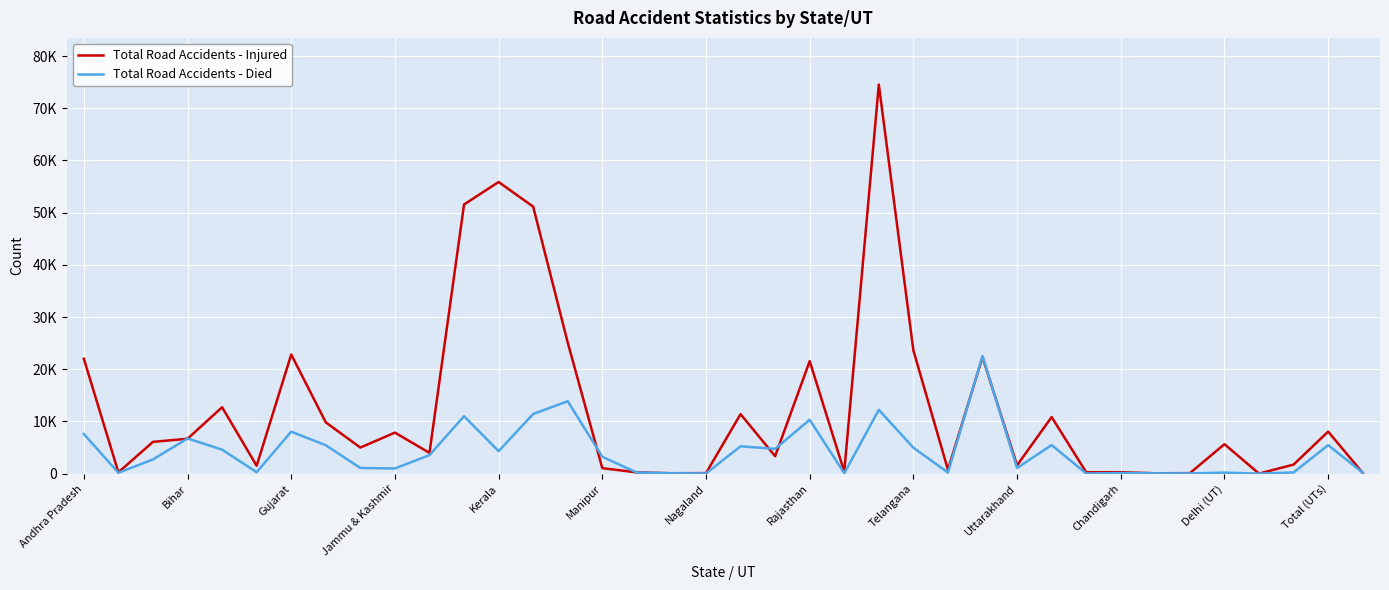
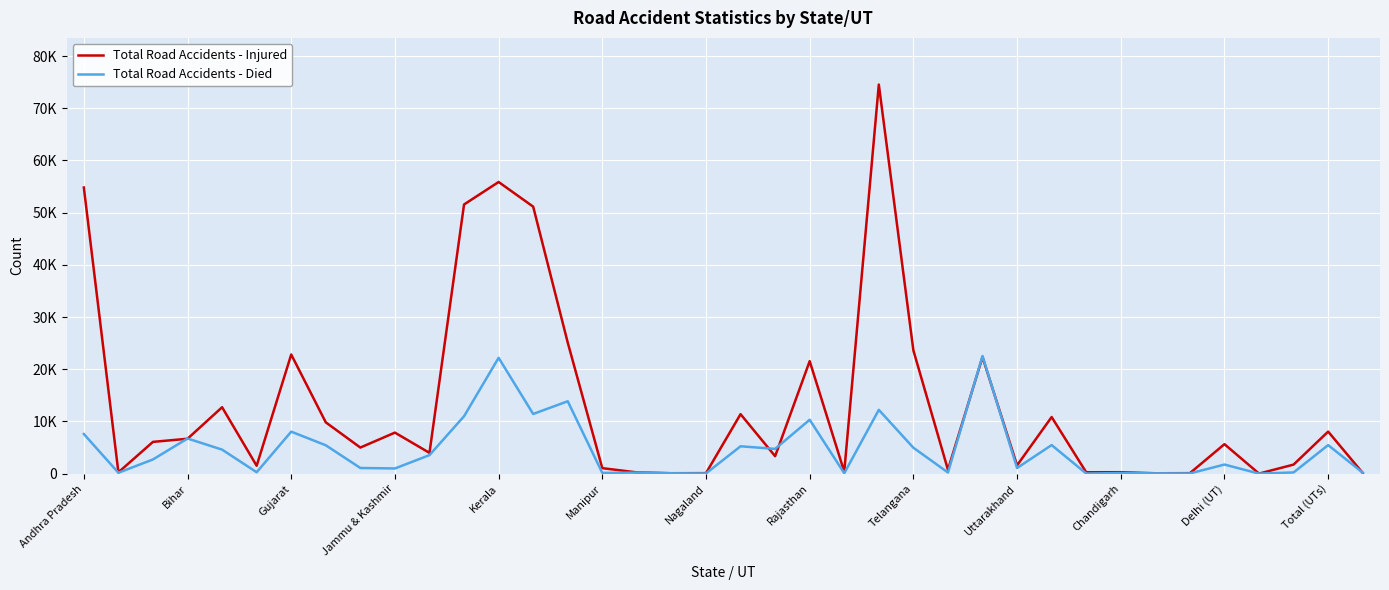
Total Road Accidents - Injured, Andhra Pradesh: 22000 -> 55000
Total Road Accidents - Died, Kerala: 4000 -> 22000
Total Road Accidents - Died, Manipur: 3000 -> 0
Total Road Accidents - Died, Delhi (UT): 0 -> 2000
